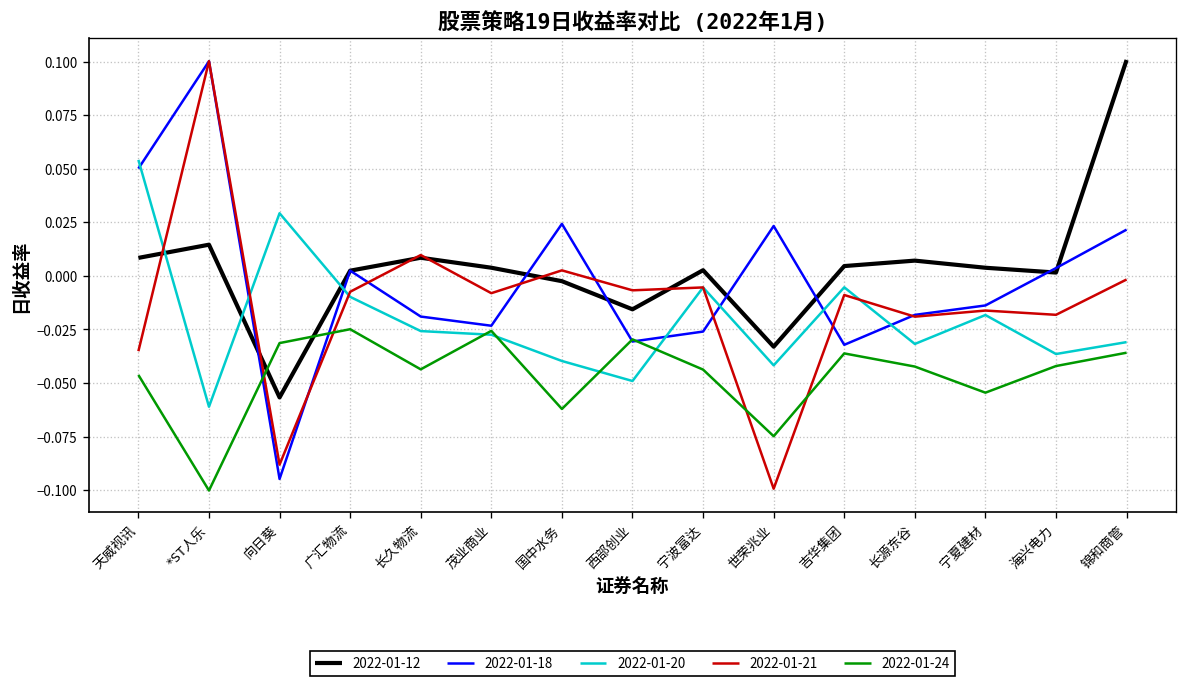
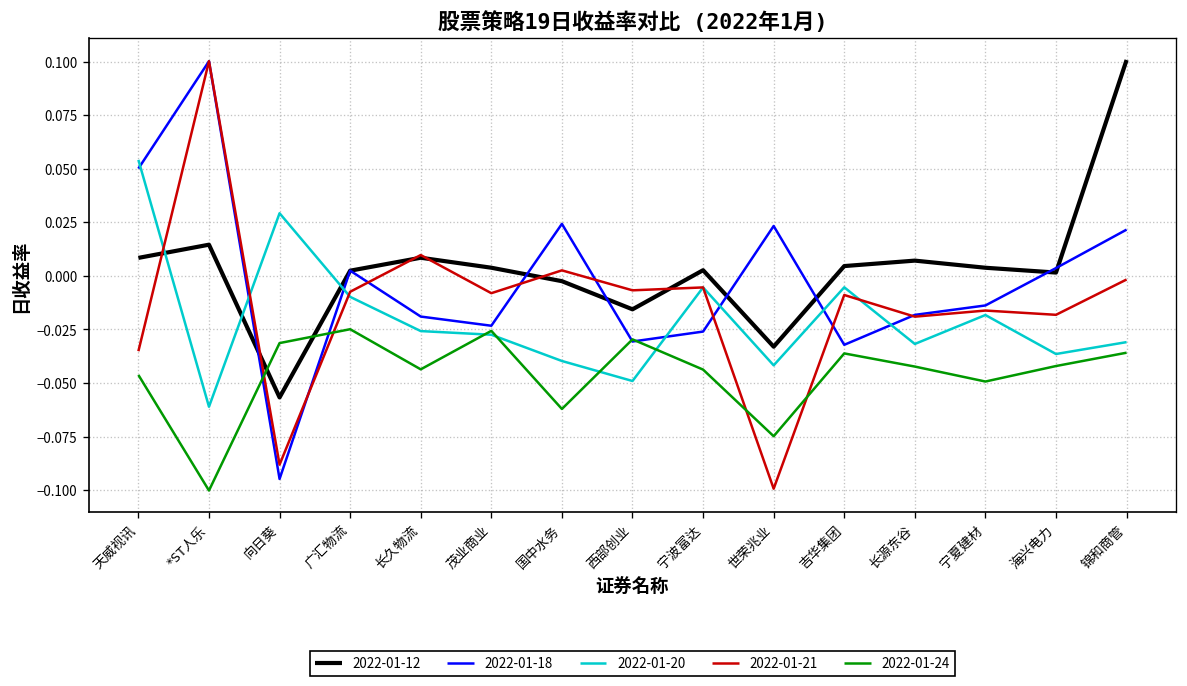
2022-01-24, 宁夏建材: -0.054 -> -0.049
